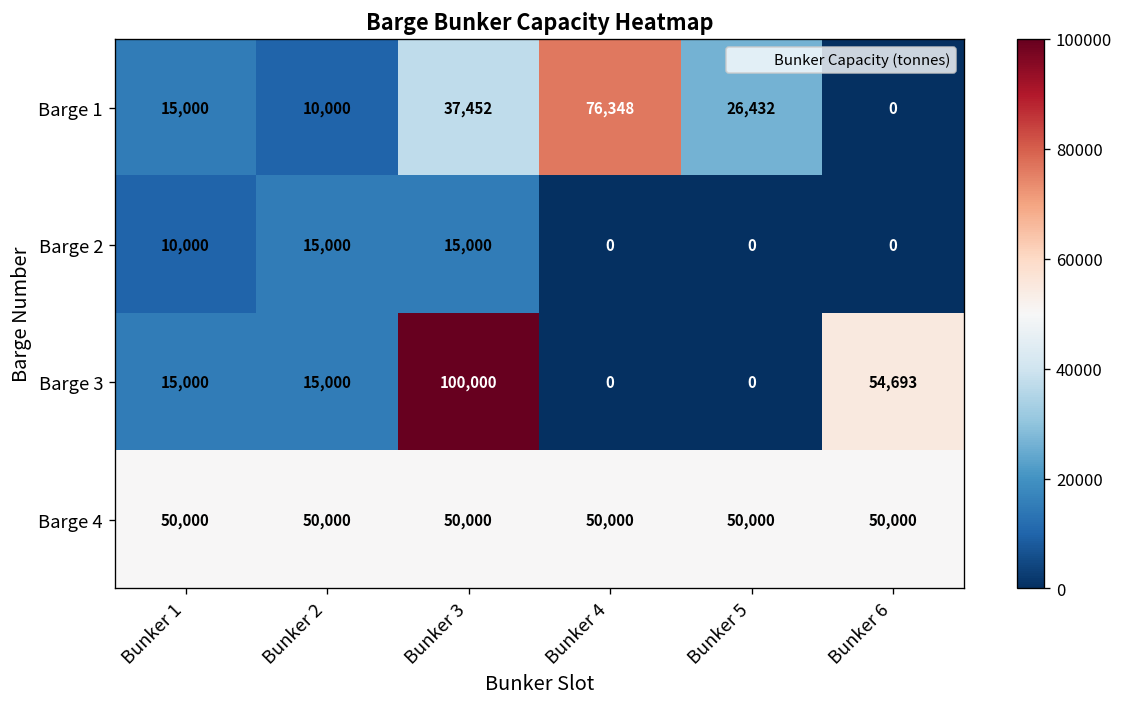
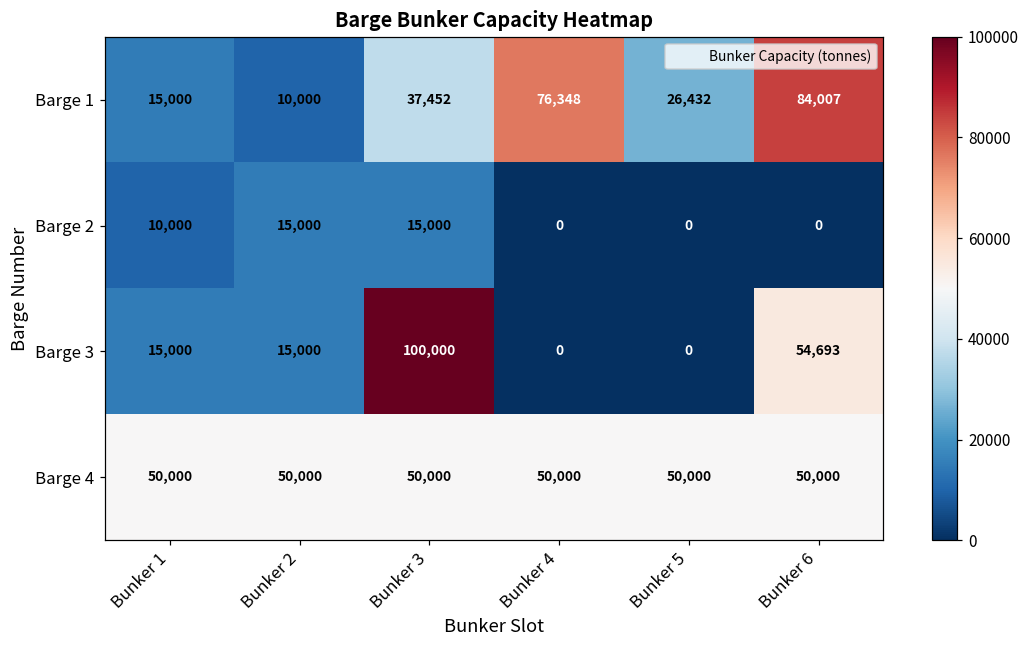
Barge 1, Bunker 6: 0 -> 84,007
